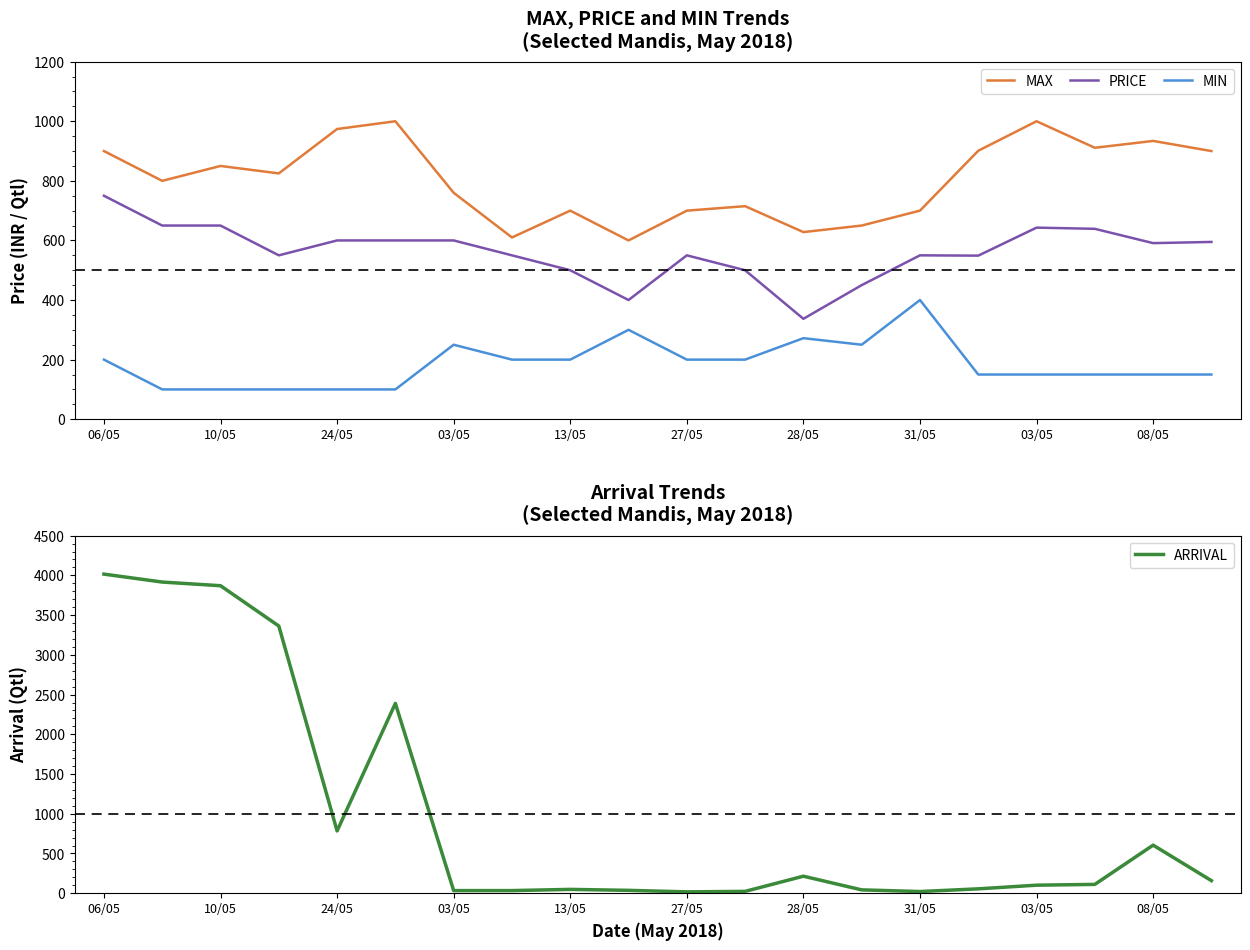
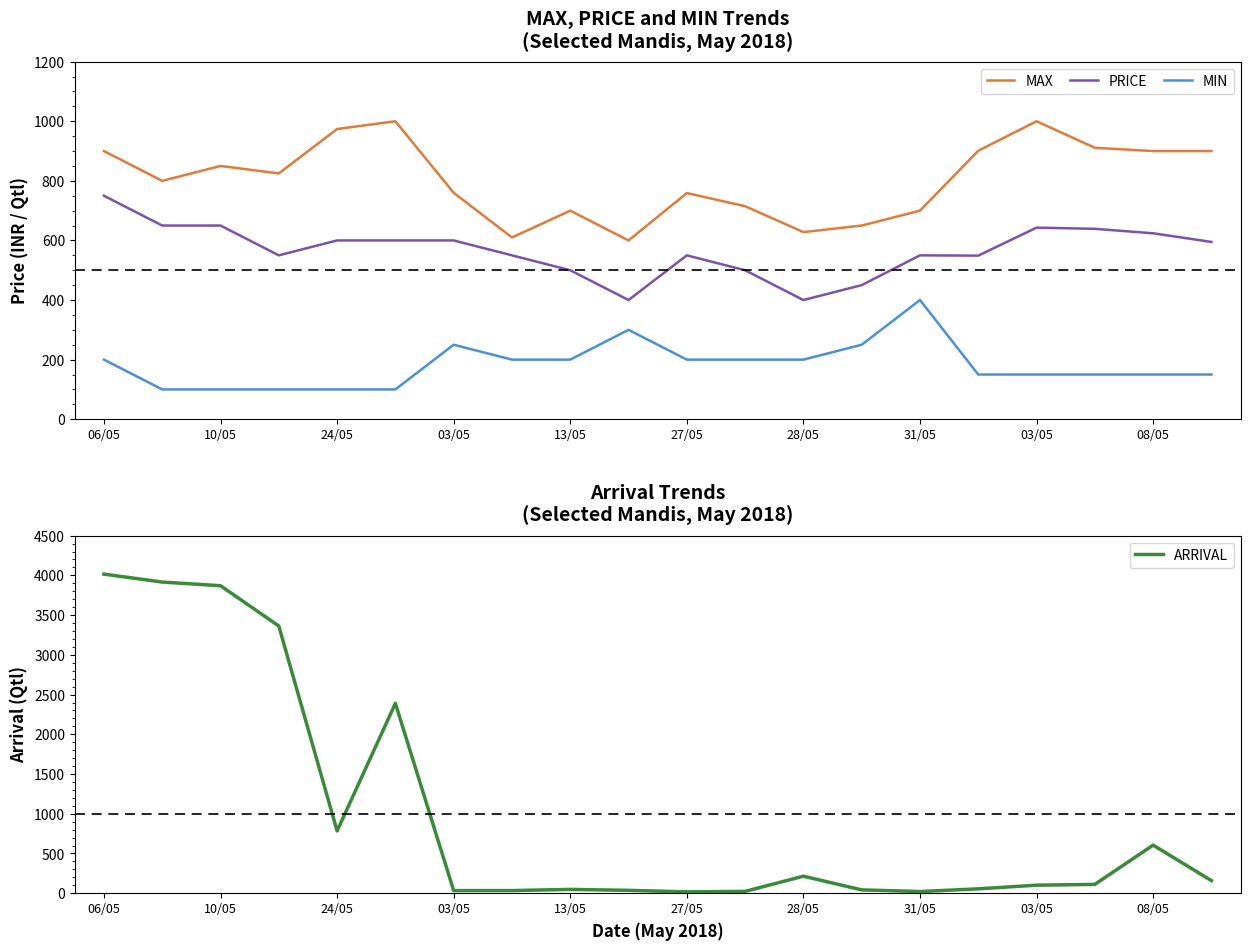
MAX, PRICE and MIN Trends (Selected Mandis, May 2018), MAX, 27/05: 700 -> 760
MAX, PRICE and MIN Trends (Selected Mandis, May 2018), PRICE, 28/05: 340 -> 400
MAX, PRICE and MIN Trends (Selected Mandis, May 2018), MIN, 28/05: 270 -> 200
MAX, PRICE and MIN Trends (Selected Mandis, May 2018), MAX, 08/05: 930 -> 900
MAX, PRICE and MIN Trends (Selected Mandis, May 2018), PRICE, 08/05: 590 -> 620
